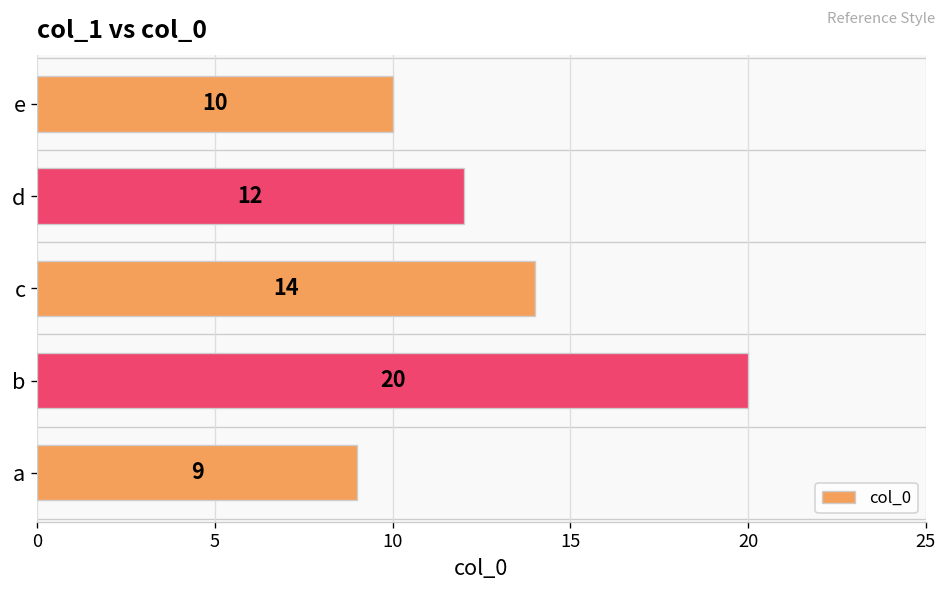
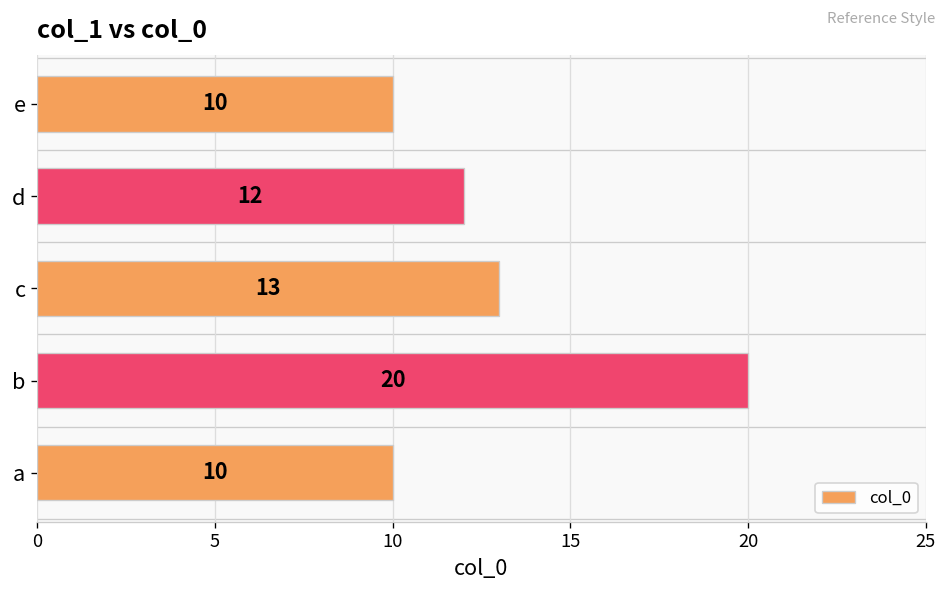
c: 14 -> 13
a: 9 -> 10
